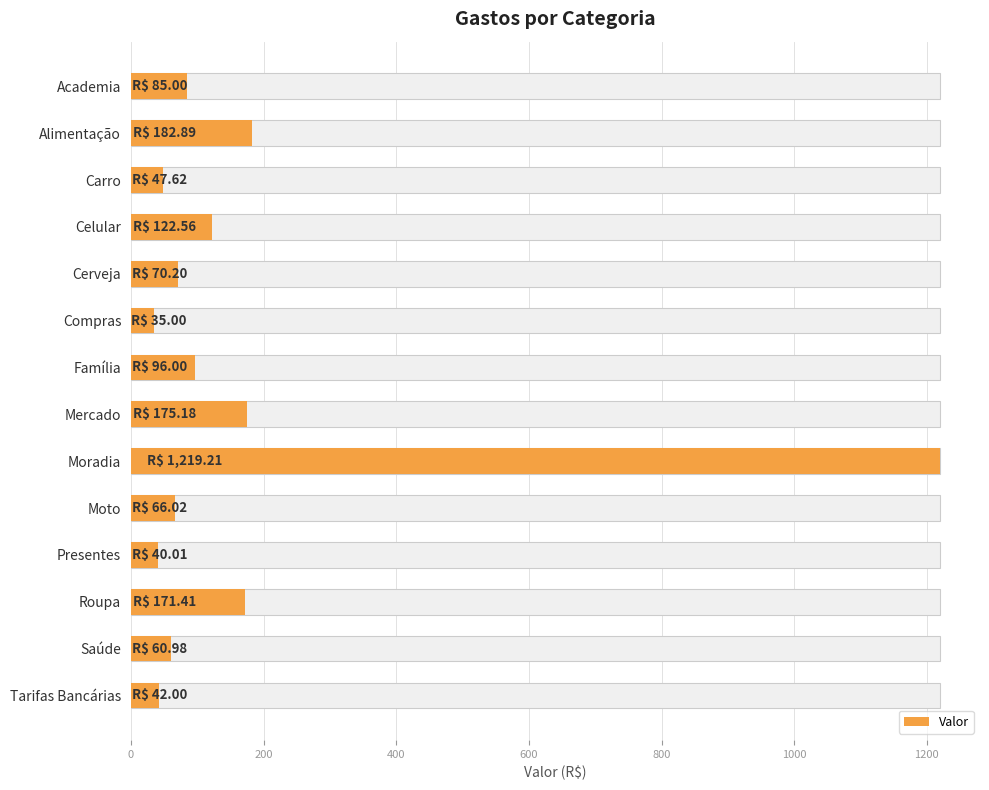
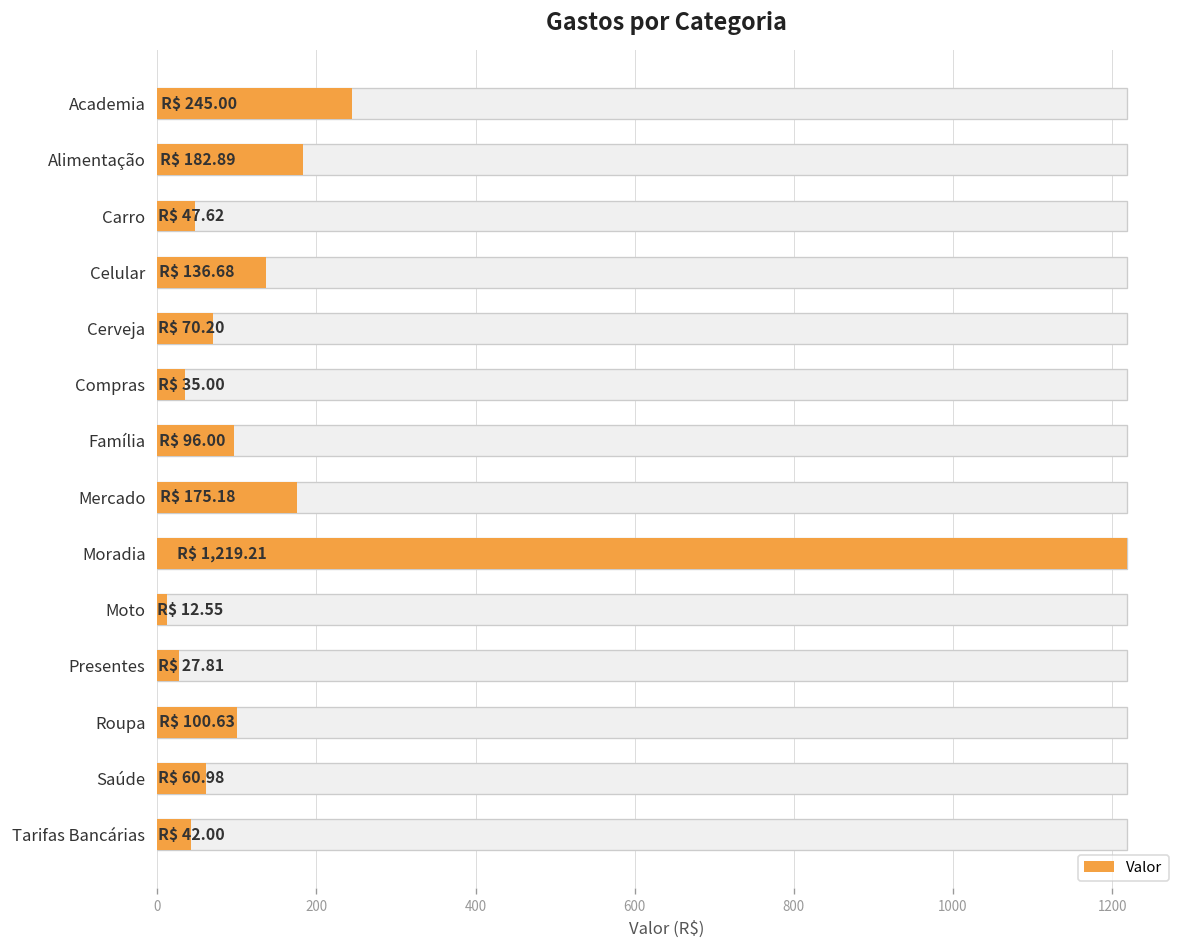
Valor, Academia: 85.00 -> 245.00
Valor, Celular: 122.56 -> 136.68
Valor, Moto: 66.02 -> 12.55
Valor, Presentes: 40.01 -> 27.81
Valor, Roupa: 171.41 -> 100.63
